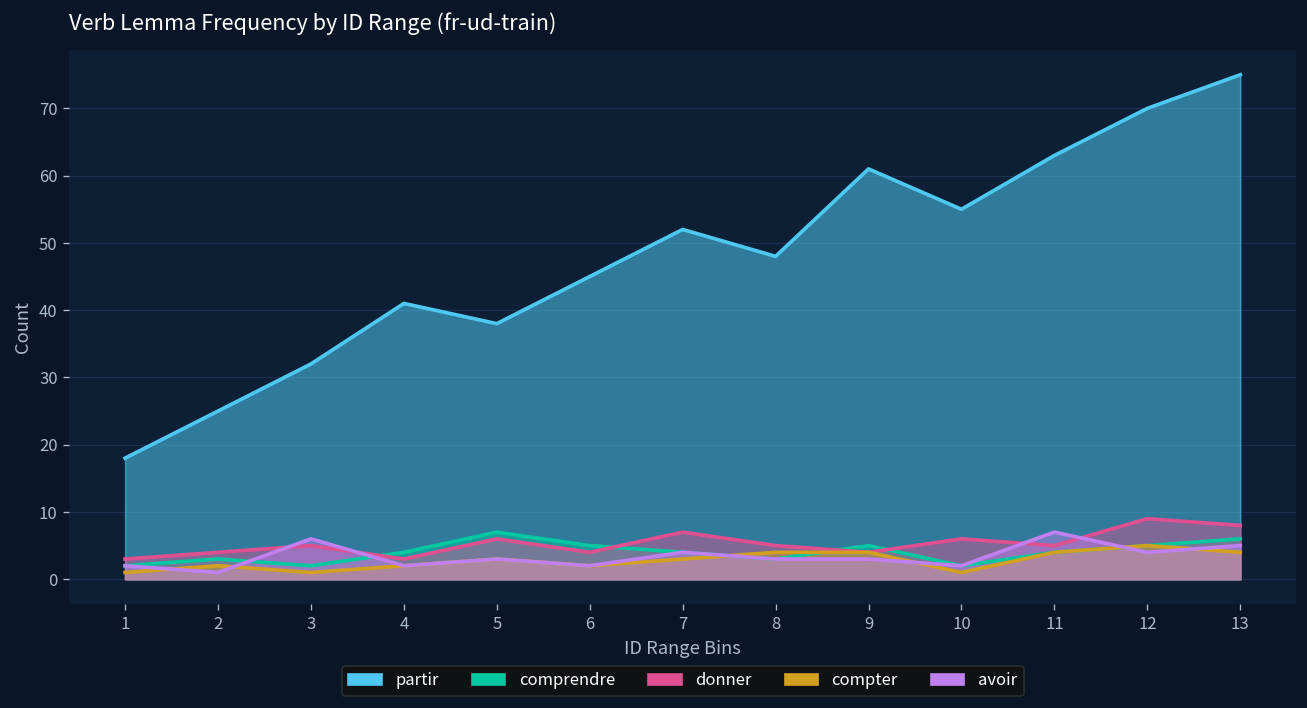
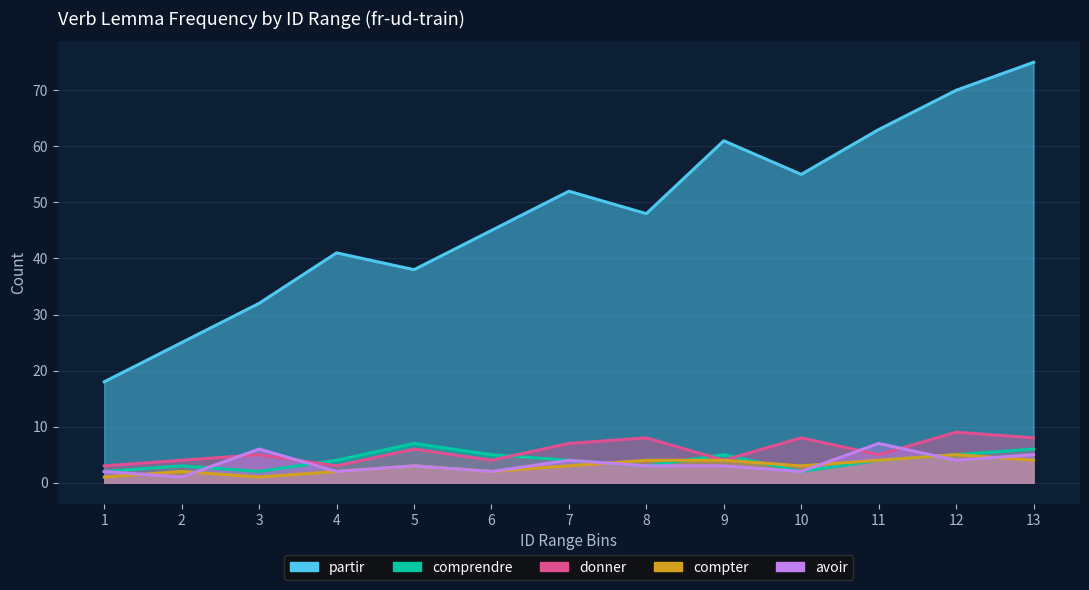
donner, 8: 5 -> 8
donner, 10: 6 -> 8
compter, 10: 1 -> 3
